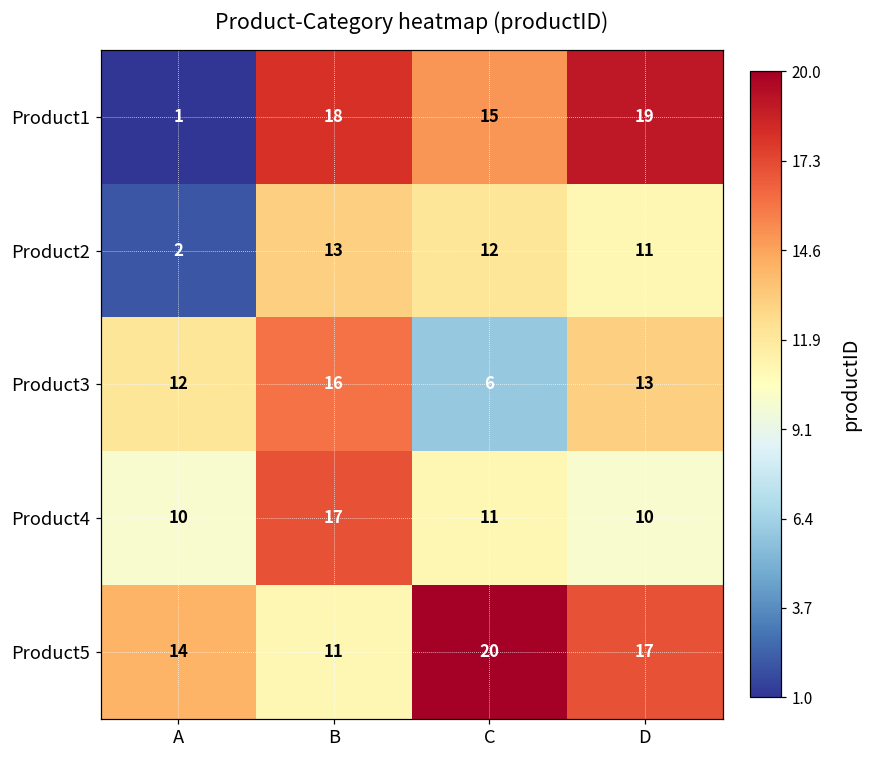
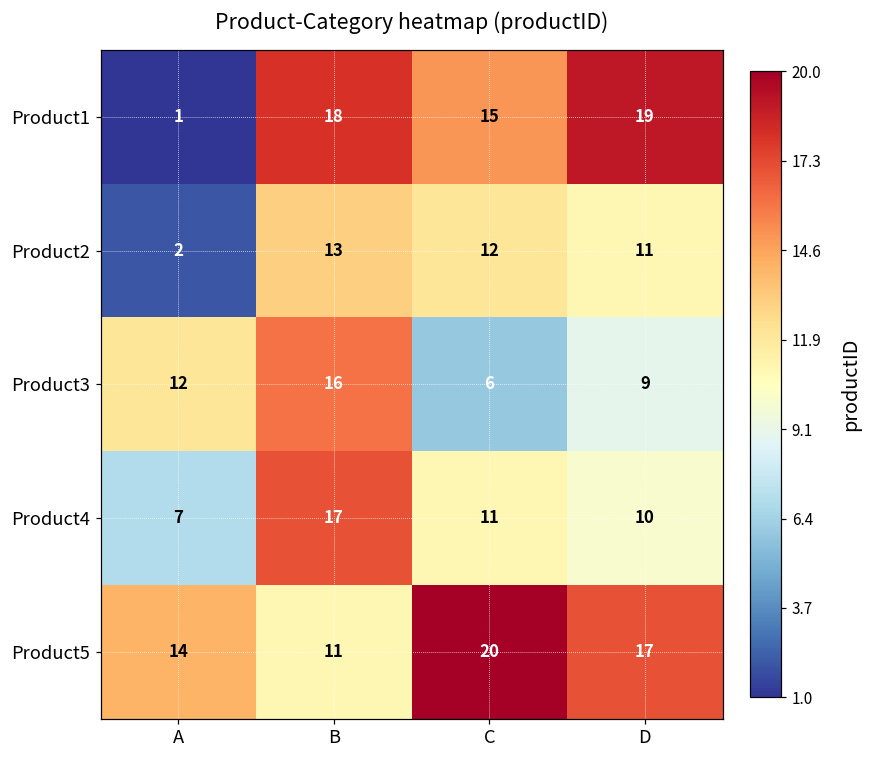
Product3, D: 13 -> 9
Product4, A: 10 -> 7
